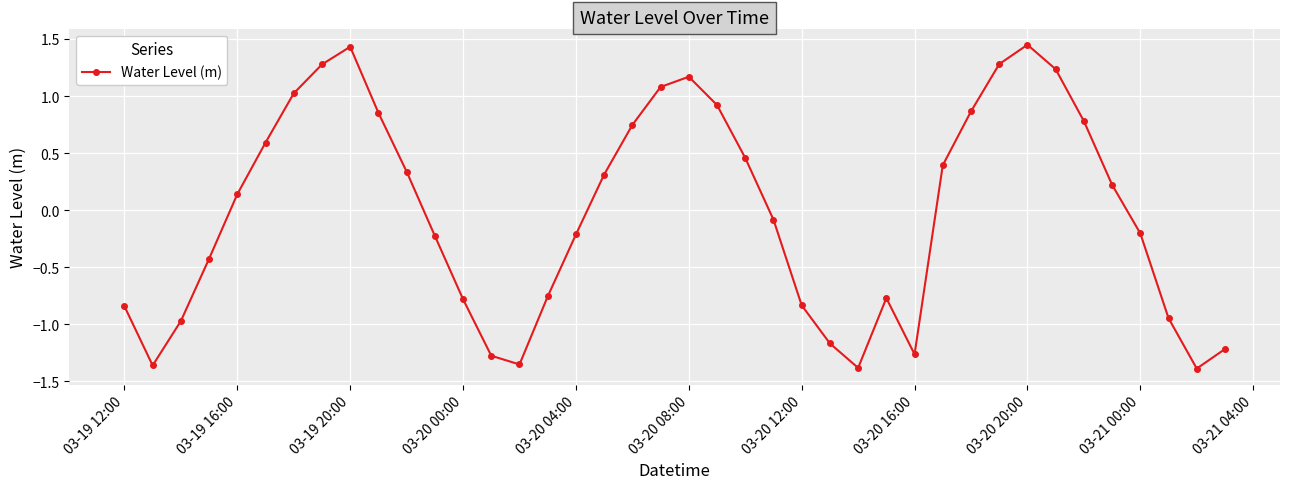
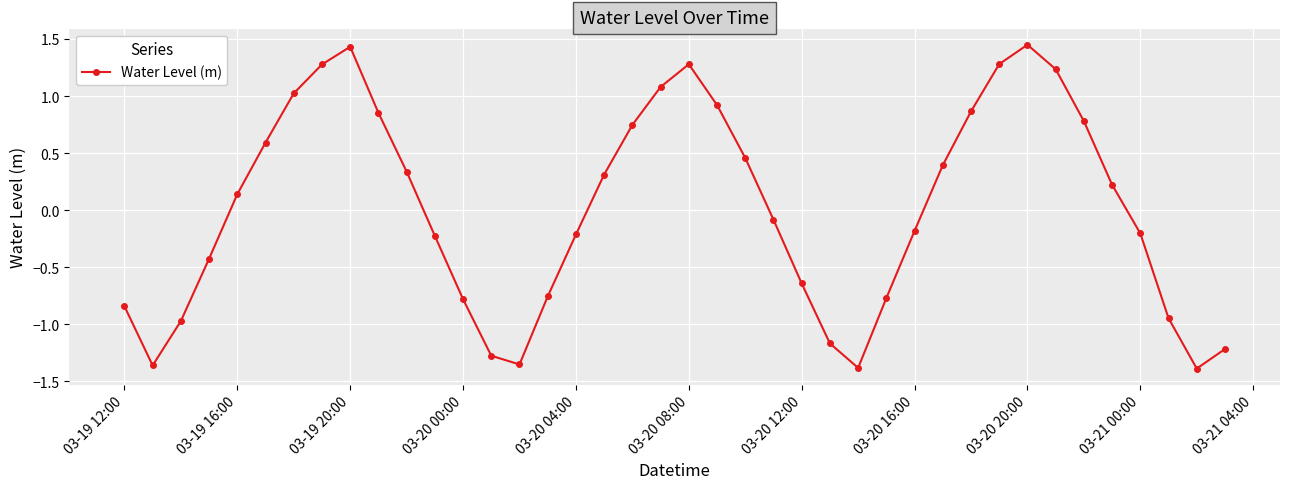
03-20 08:00: 1.17 -> 1.28
03-20 12:00: -0.83 -> -0.64
03-20 16:00: -1.26 -> -0.18
